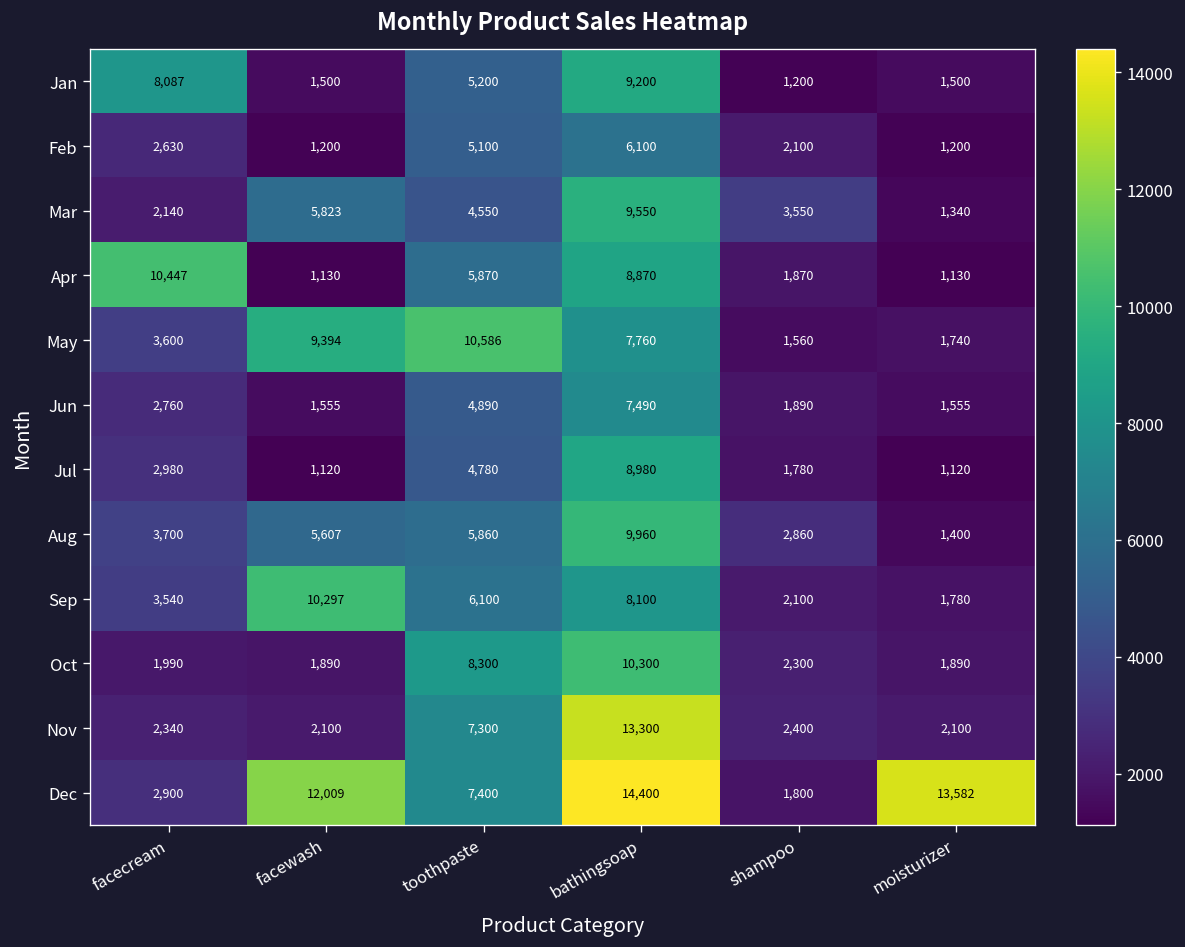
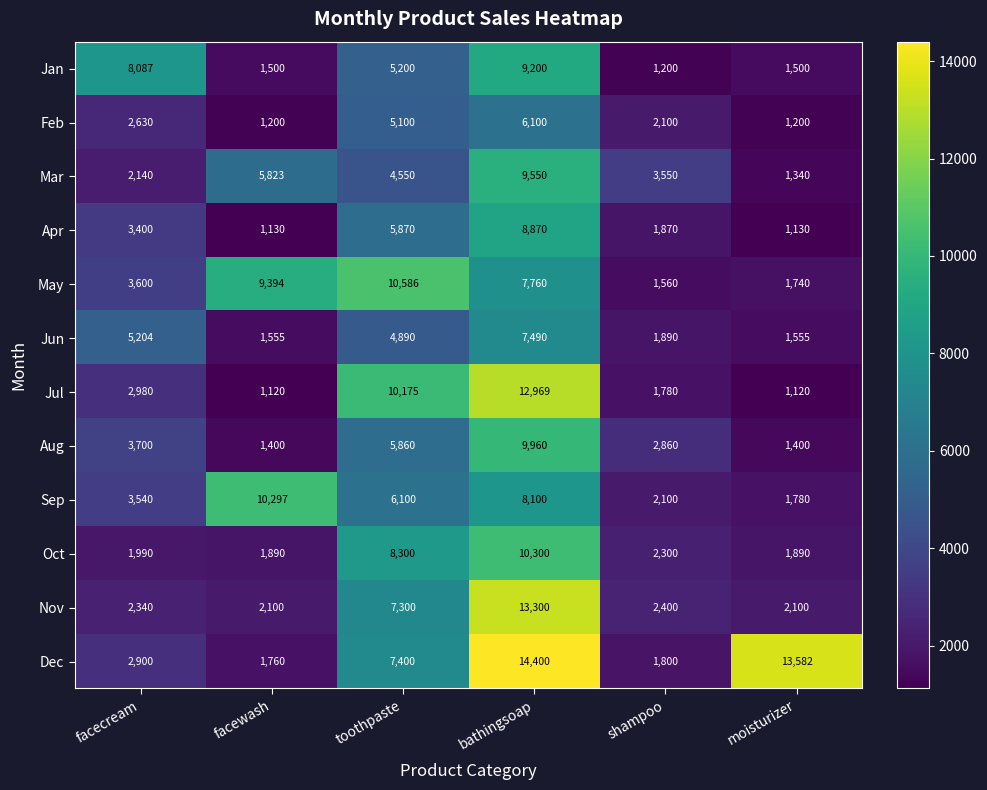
Apr, facecream: 10,447 -> 3,400
Jun, facecream: 2,760 -> 5,204
Jul, toothpaste: 4,780 -> 10,175
Jul, bathingsoap: 8,980 -> 12,969
Aug, facewash: 5,607 -> 1,400
Dec, facewash: 12,009 -> 1,760
